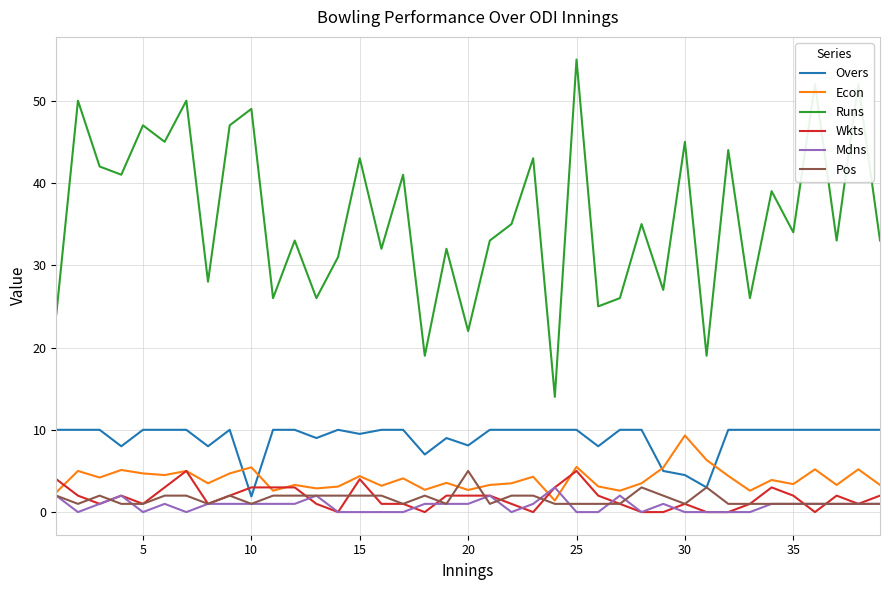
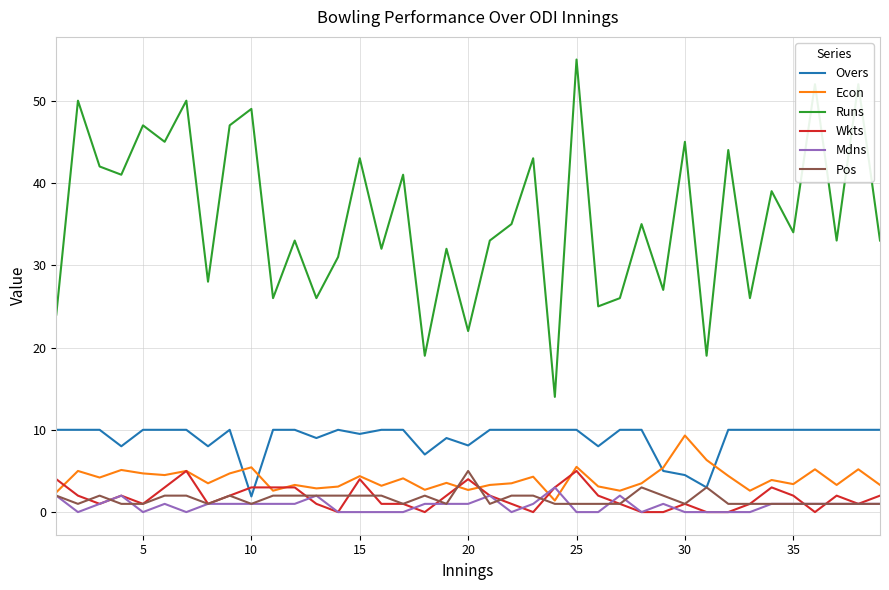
Wkts, 20: 2 -> 4
